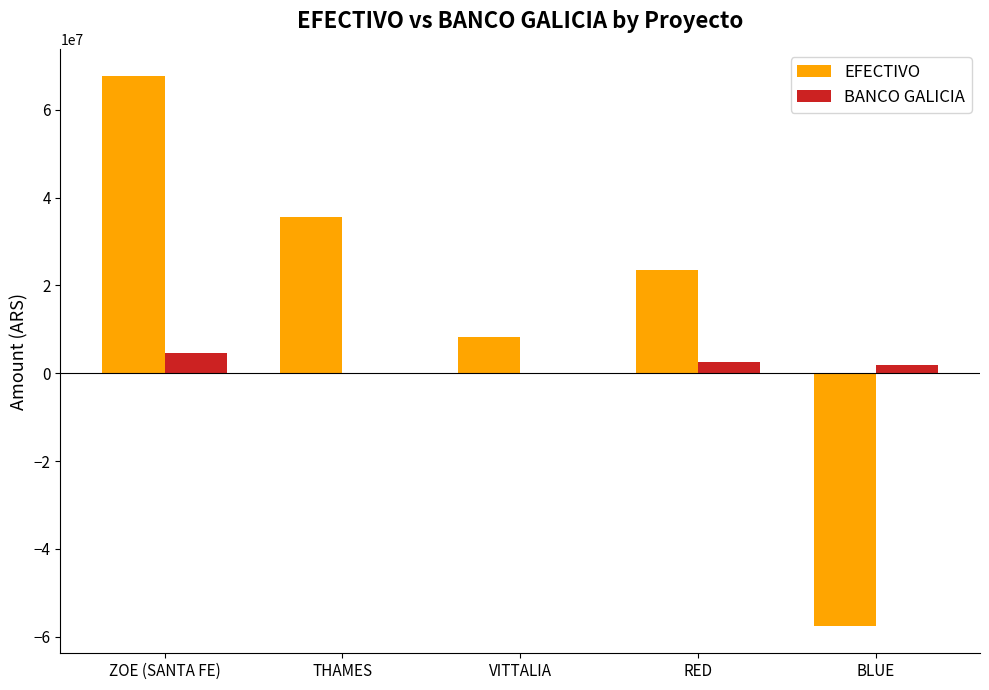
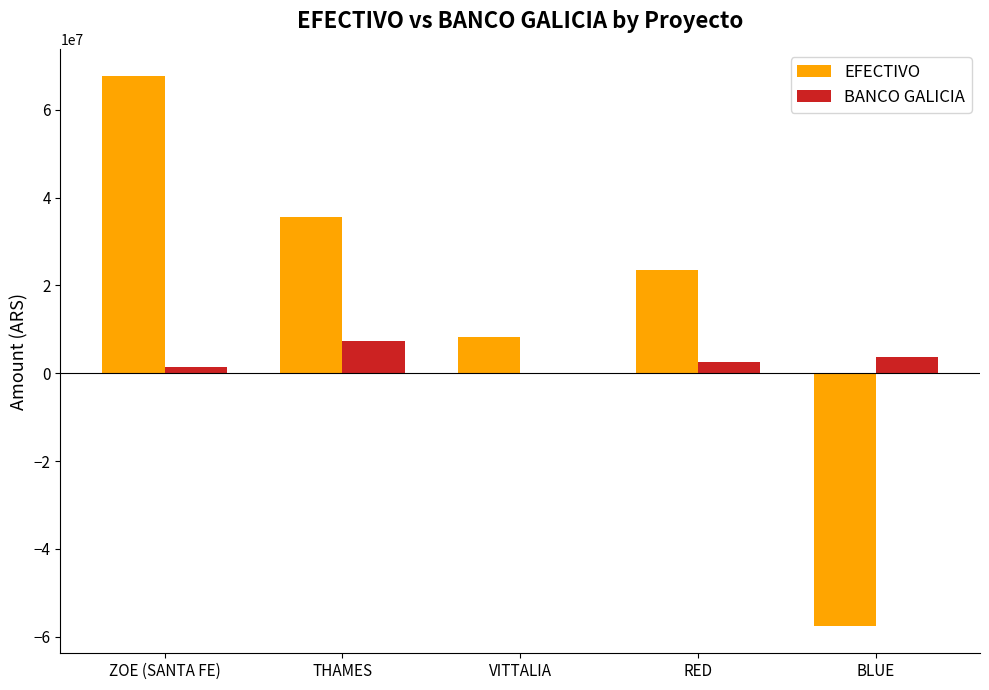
BANCO GALICIA, ZOE (SANTA FE): 5000000 -> 2000000
BANCO GALICIA, THAMES: 0 -> 7000000
BANCO GALICIA, BLUE: 2000000 -> 4000000
